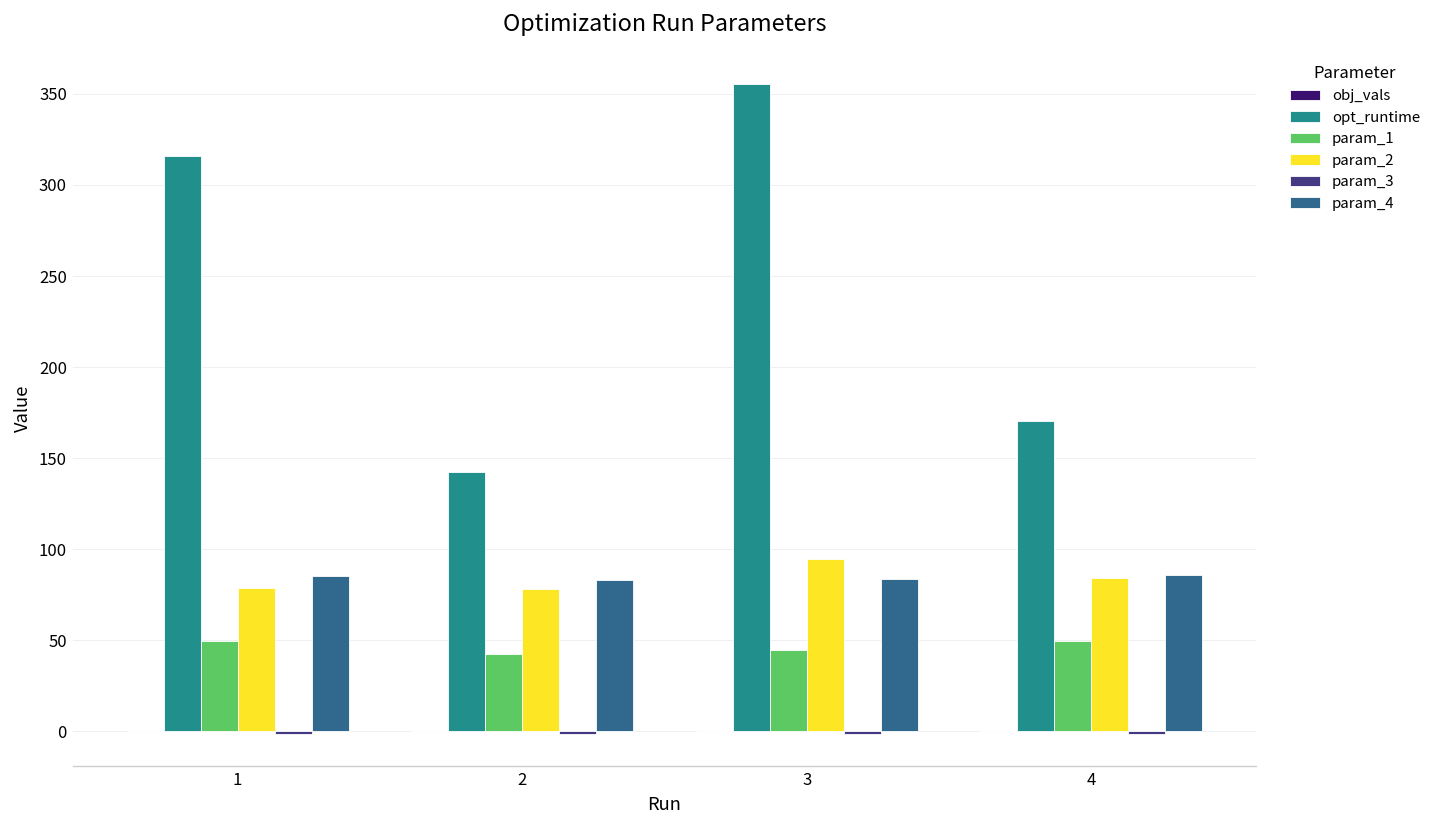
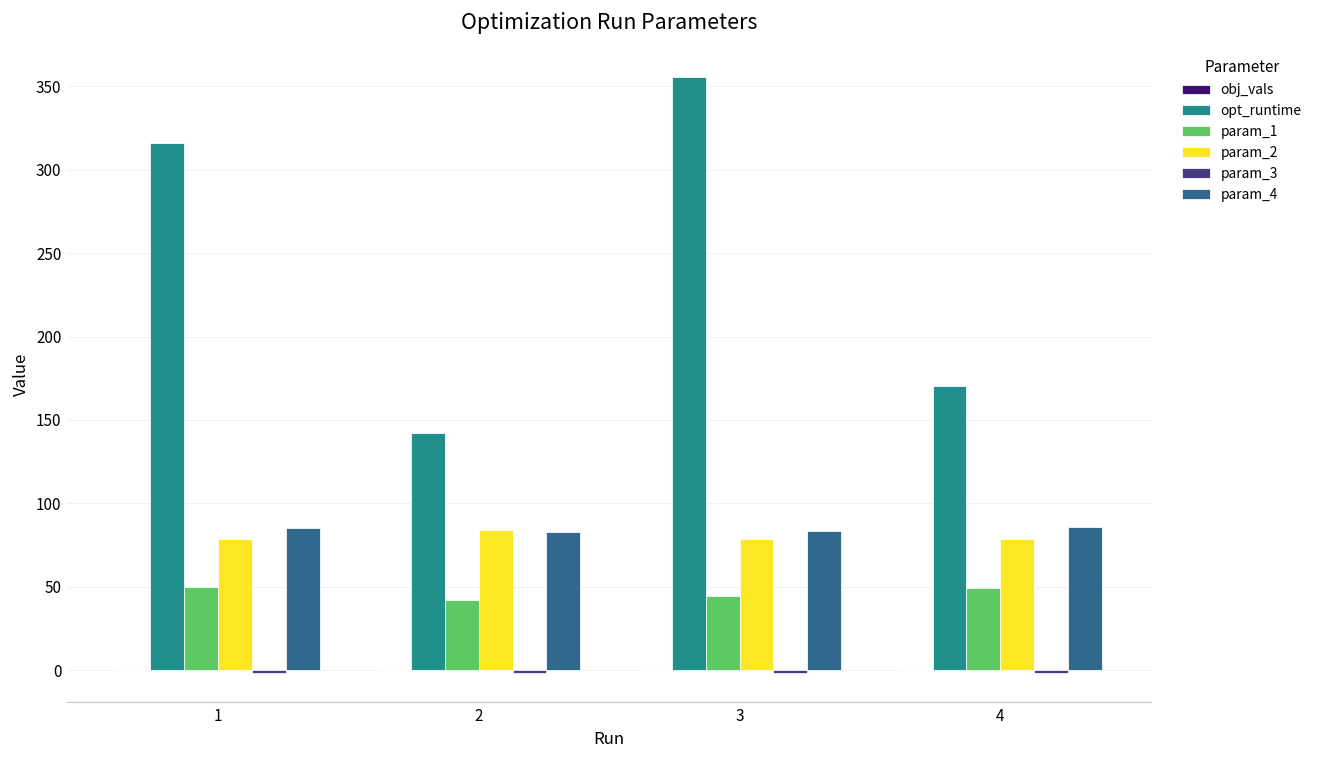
param_2, 2: 78 -> 84
param_2, 3: 94 -> 78
param_2, 4: 84 -> 79
